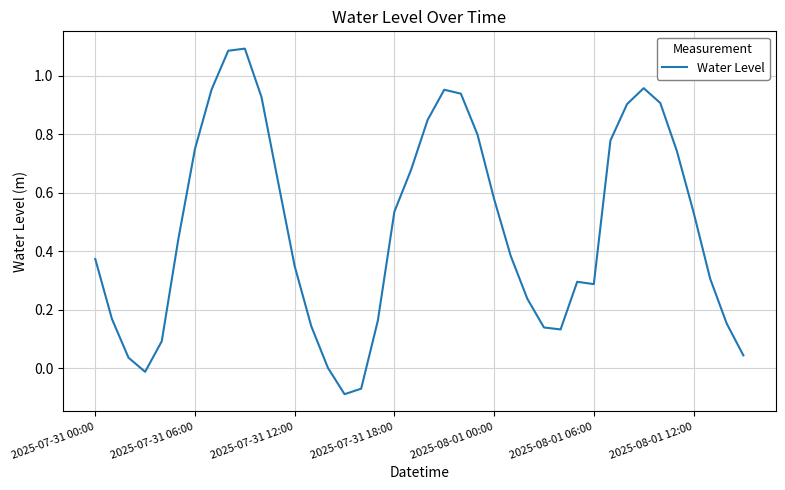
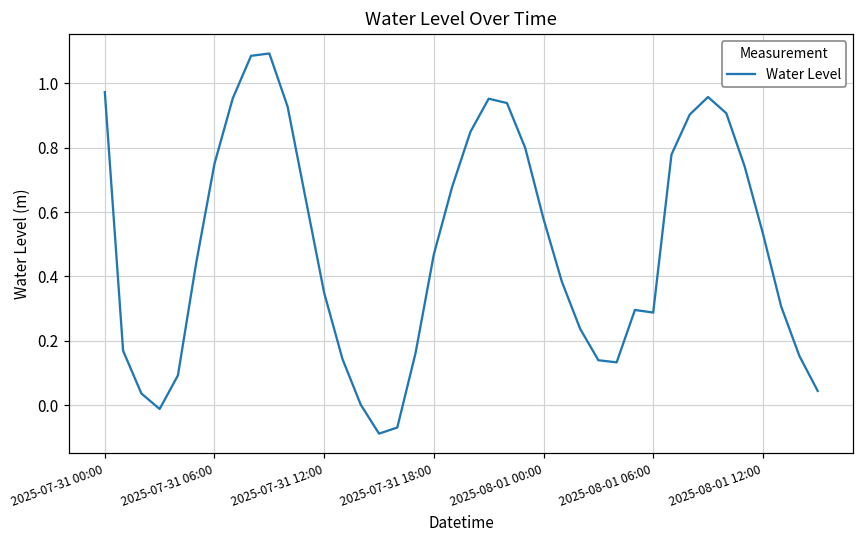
2025-07-31 00:00: 0.37 -> 0.97
2025-07-31 18:00: 0.54 -> 0.47
